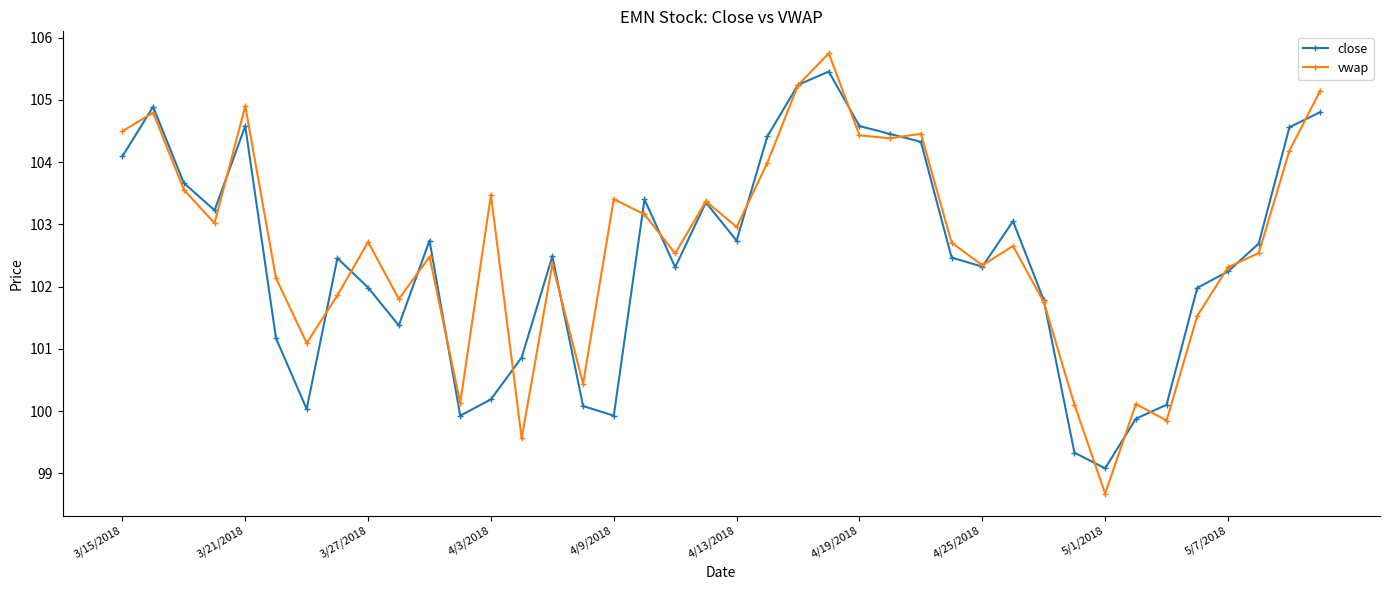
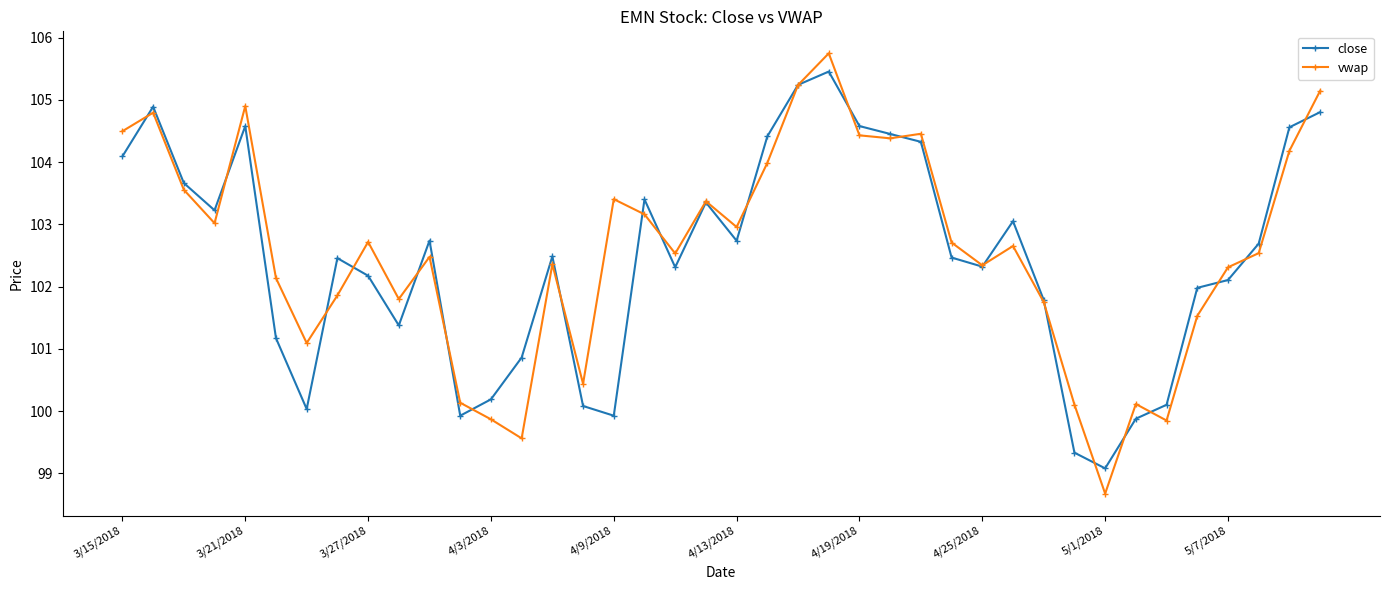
close, 3/27/2018: 102.0 -> 102.2
vwap, 4/3/2018: 103.5 -> 99.9
close, 5/7/2018: 102.2 -> 102.1
